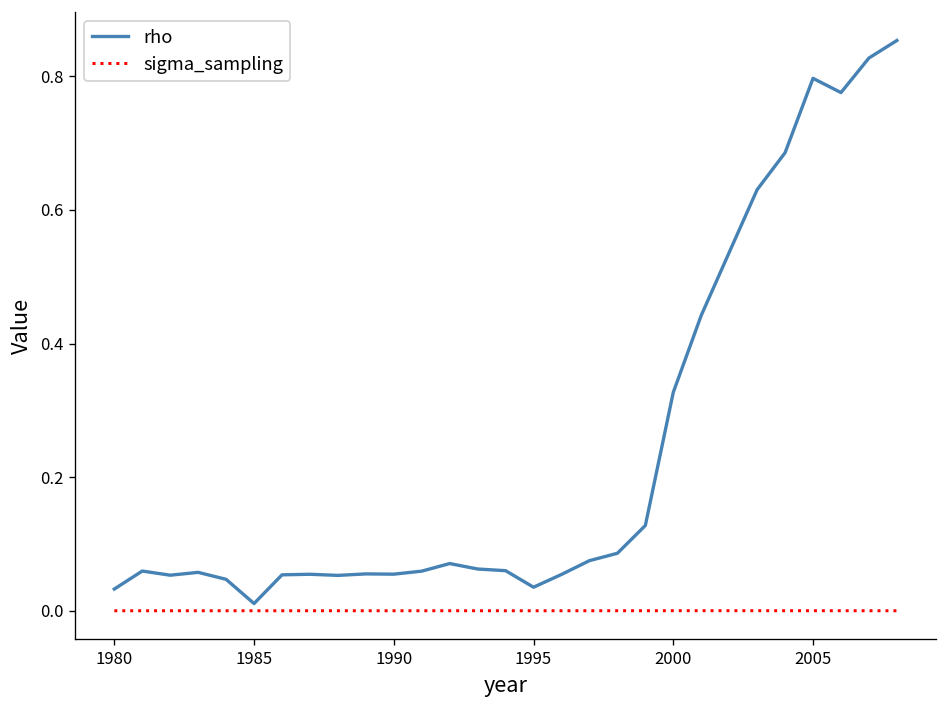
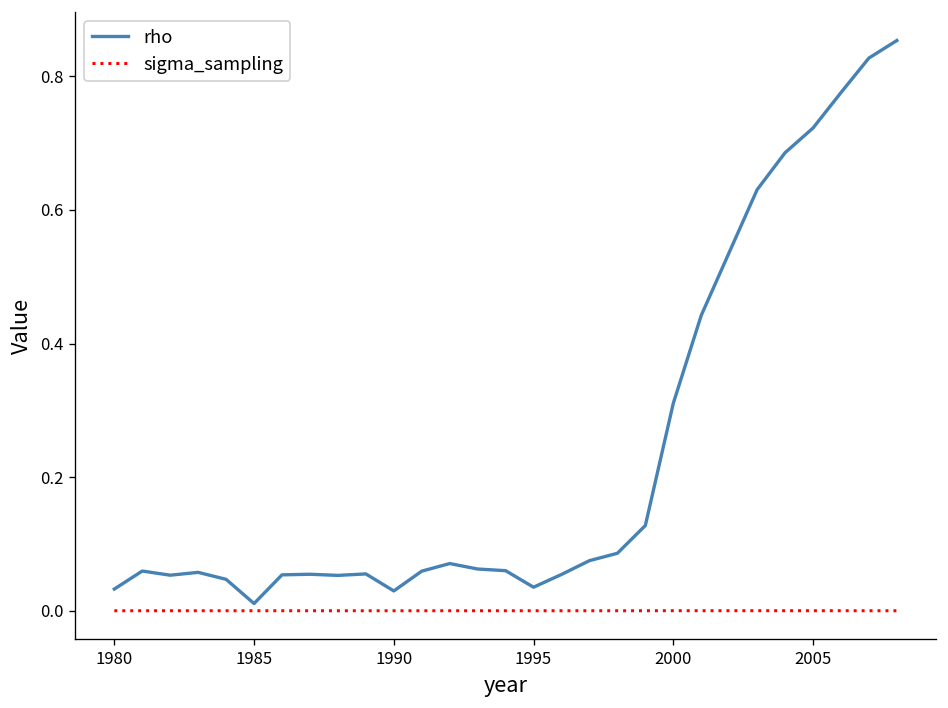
rho, 1990: 0.05 -> 0.03
rho, 2000: 0.33 -> 0.31
rho, 2005: 0.80 -> 0.72
